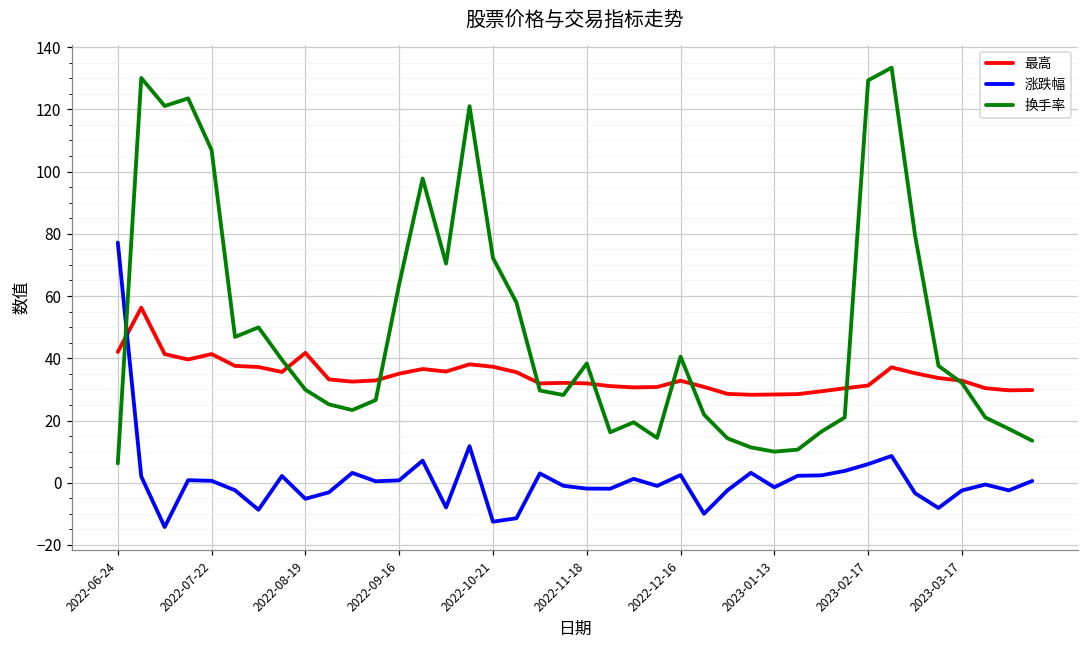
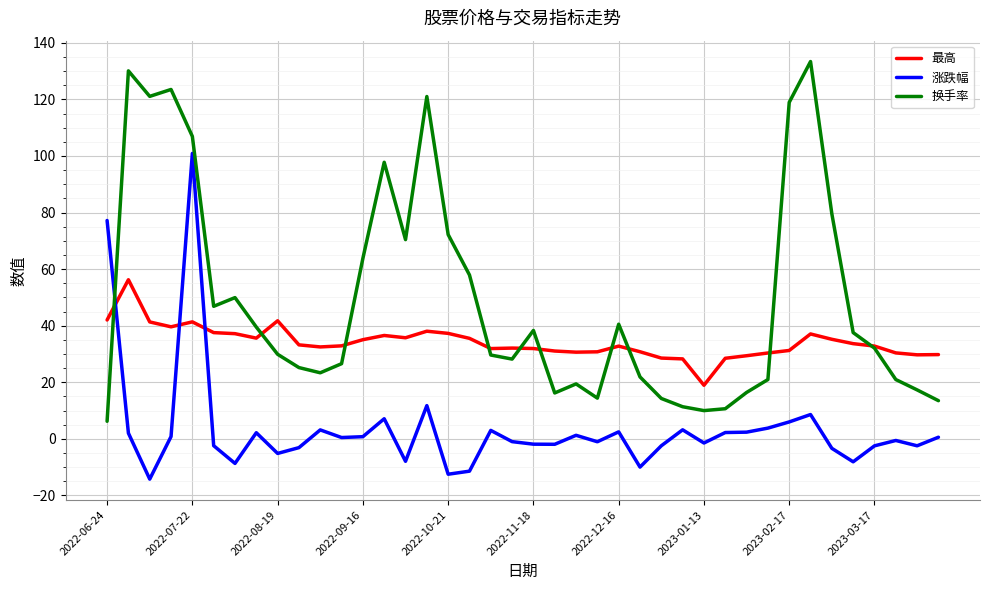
涨跌幅, 2022-07-22: 1 -> 101
最高, 2023-01-13: 28 -> 19
换手率, 2023-02-17: 129 -> 119
